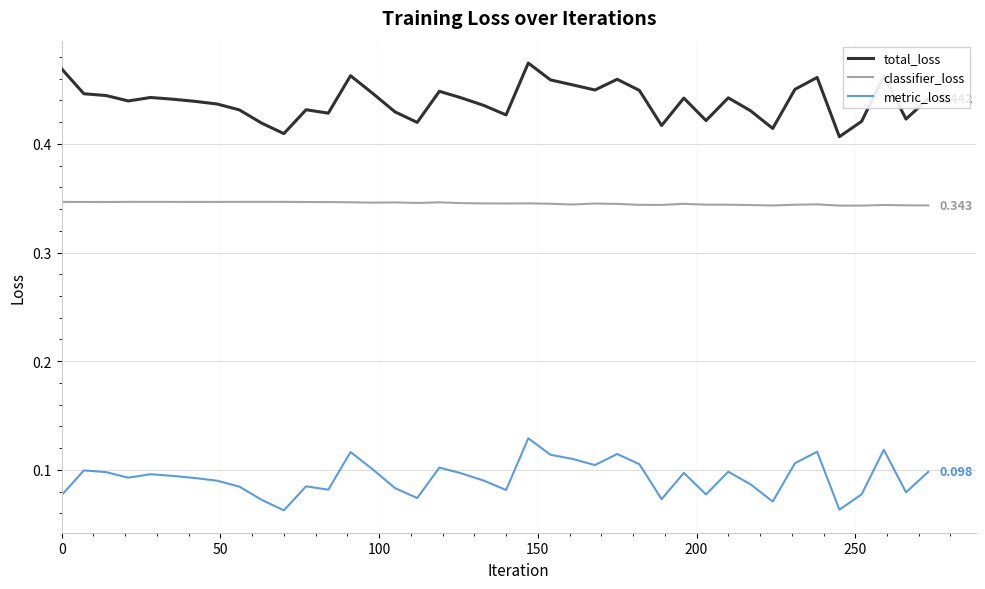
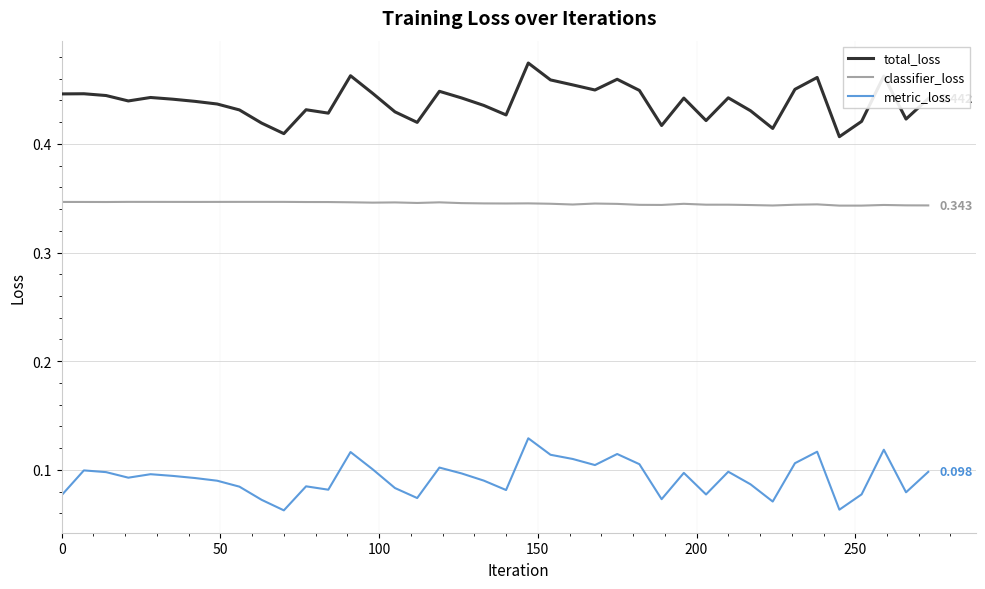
total_loss, 0: 0.469 -> 0.446
